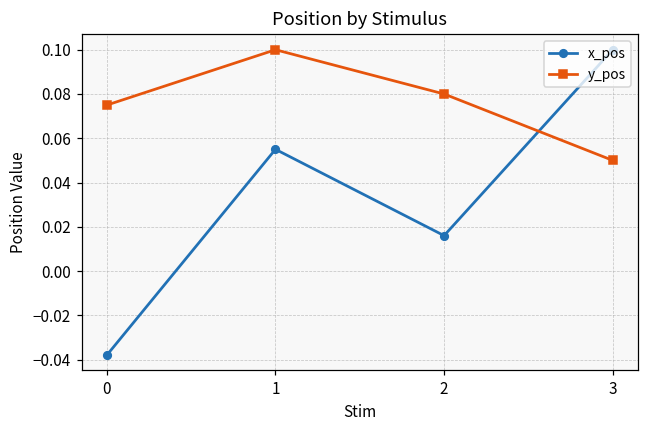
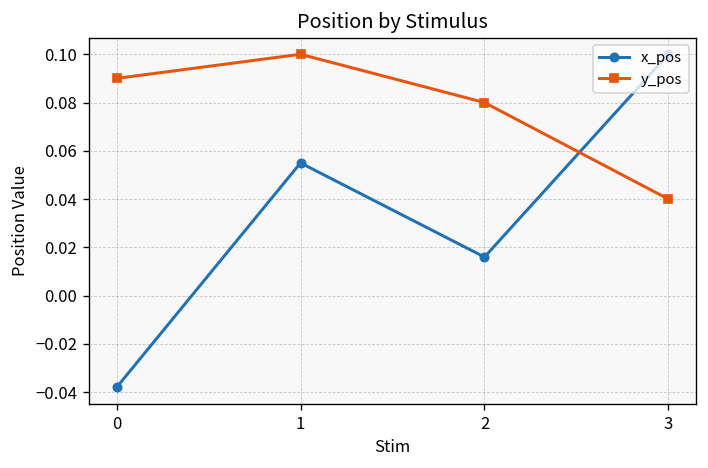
y_pos, 0: 0.075 -> 0.090
y_pos, 3: 0.05 -> 0.04
